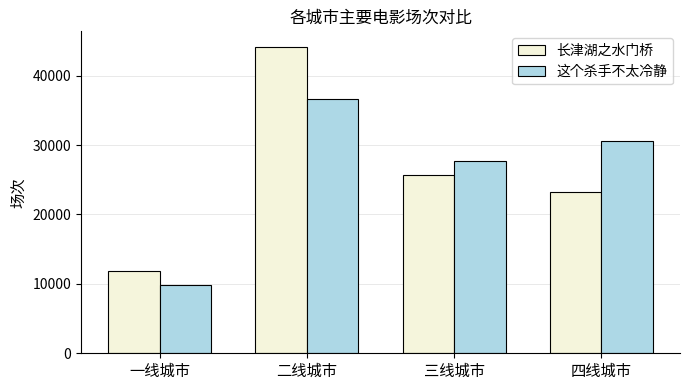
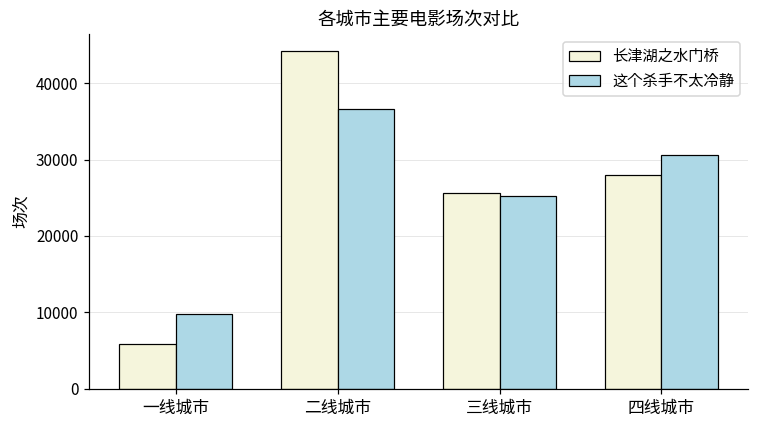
长津湖之水门桥, 一线城市: 12000 -> 6000
这个杀手不太冷静, 三线城市: 28000 -> 25000
长津湖之水门桥, 四线城市: 23000 -> 28000
